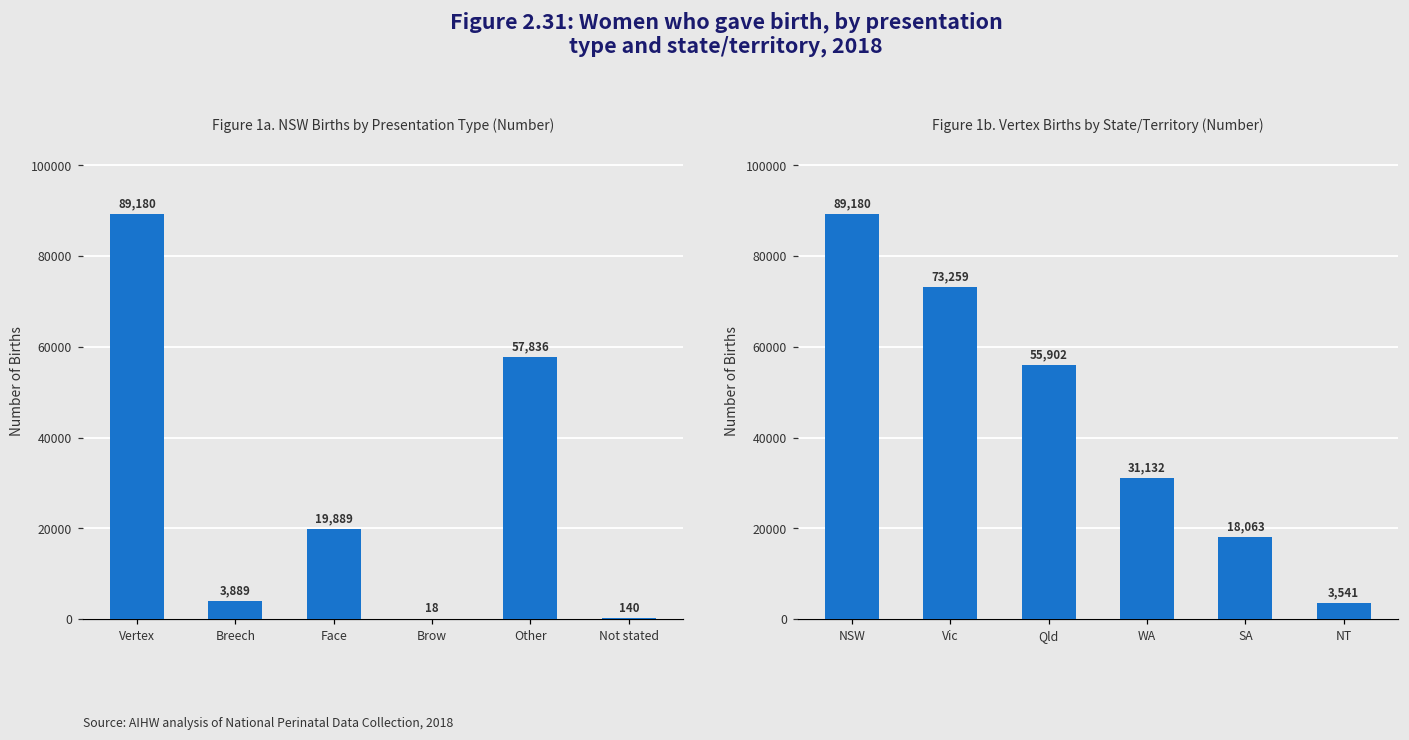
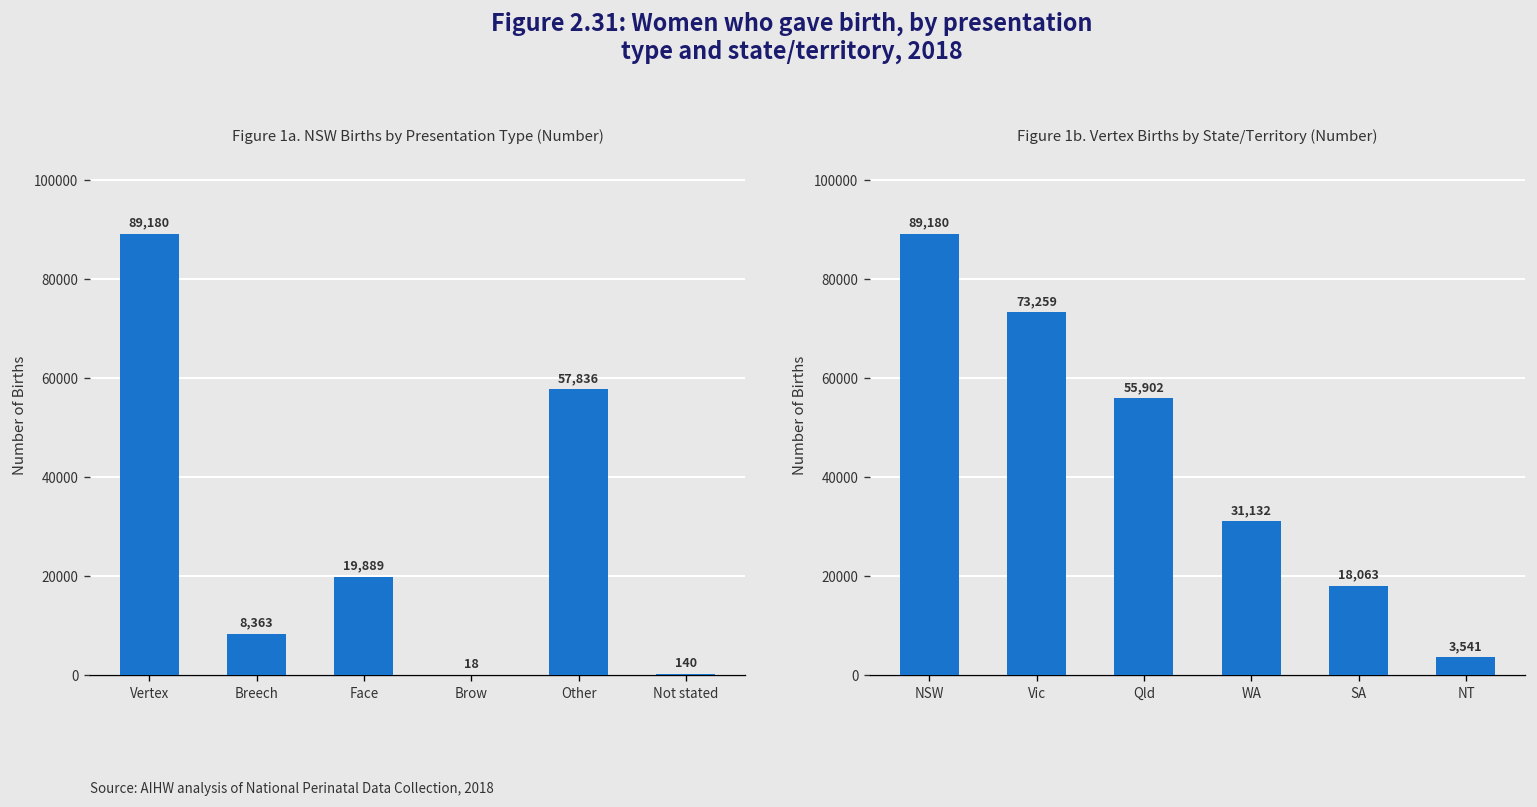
Figure 1a. NSW Births by Presentation Type (Number), Breech: 3,889 -> 8,363
